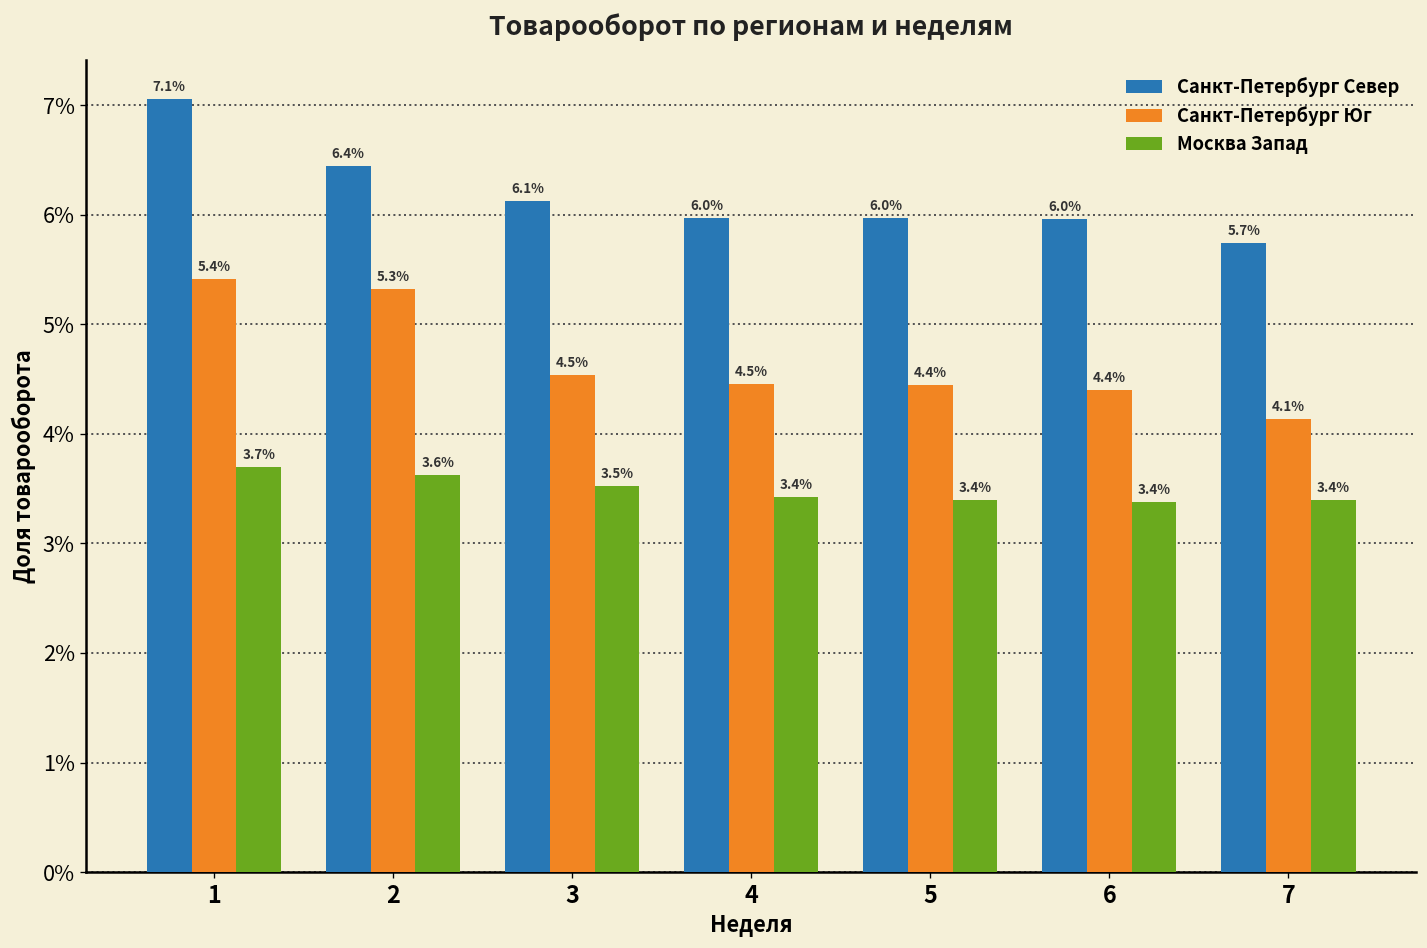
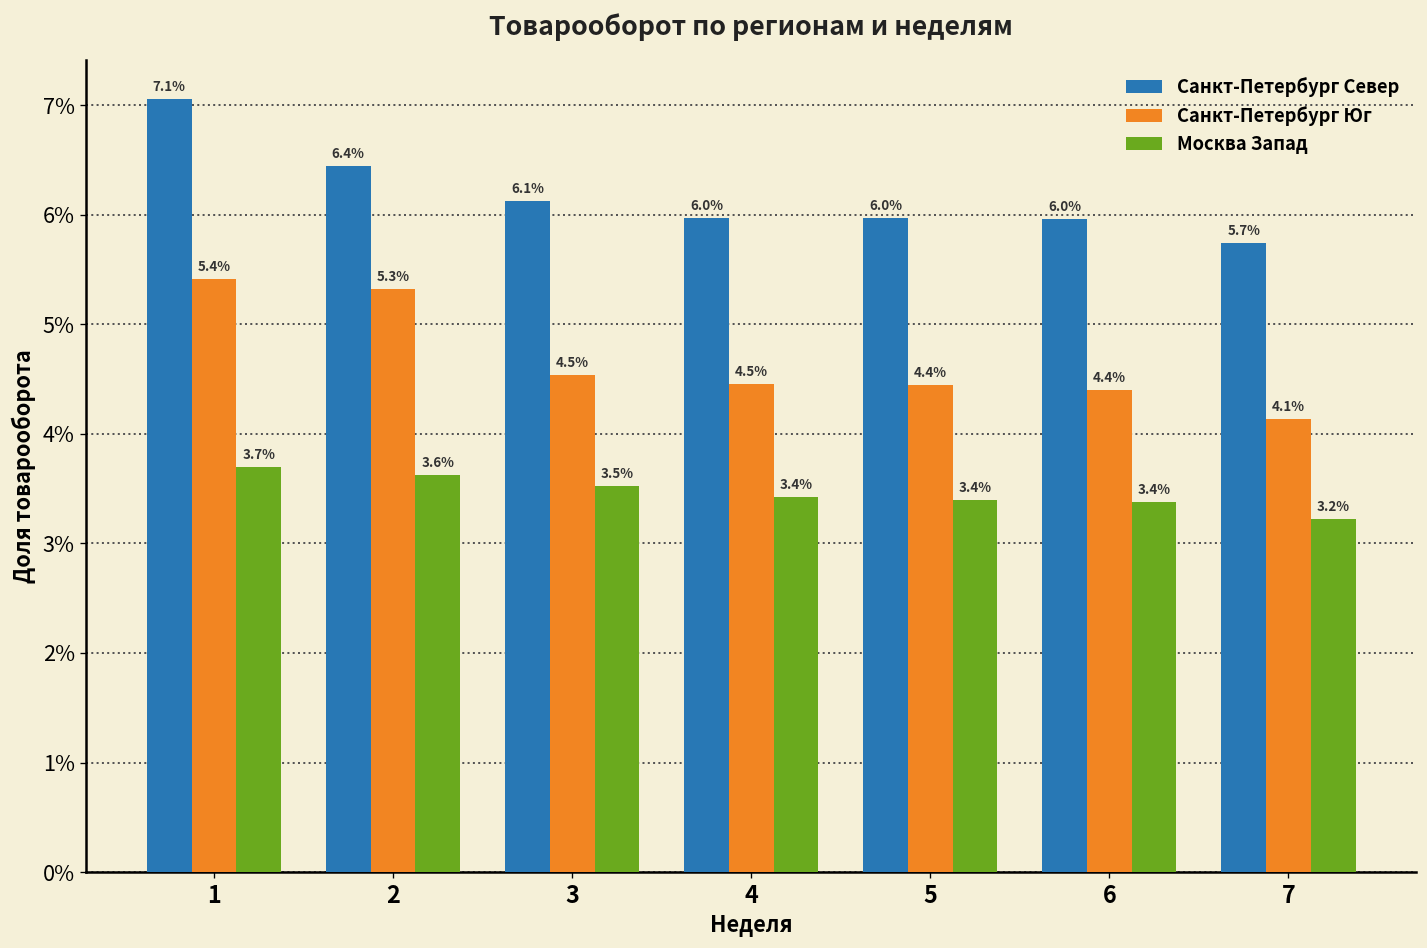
Москва Запад, 7: 3.4% -> 3.2%
